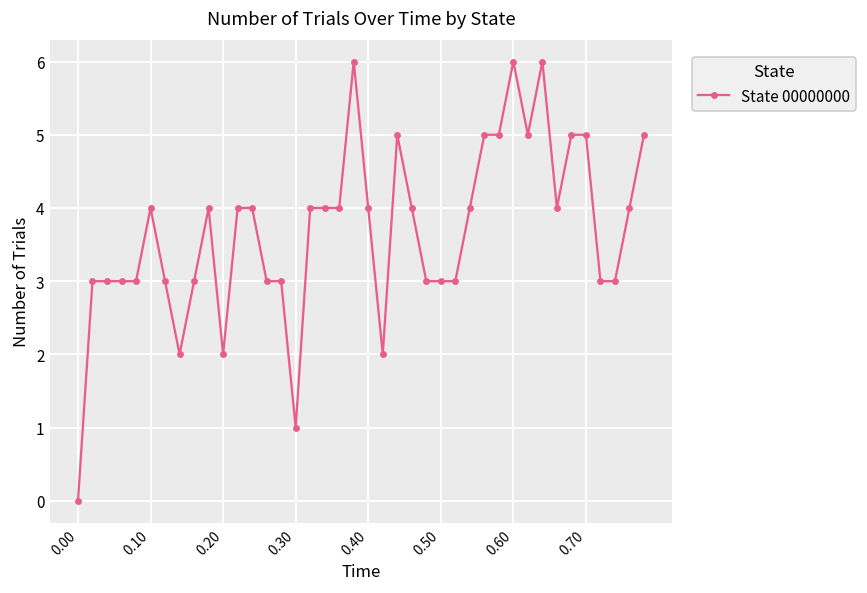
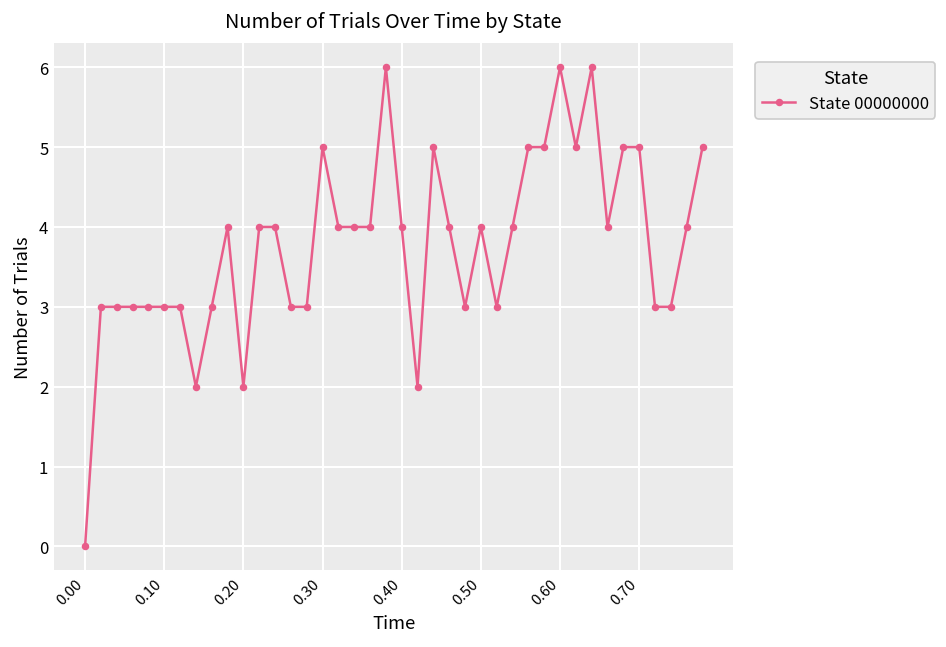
0.10: 4 -> 3
0.30: 1 -> 5
0.50: 3 -> 4
